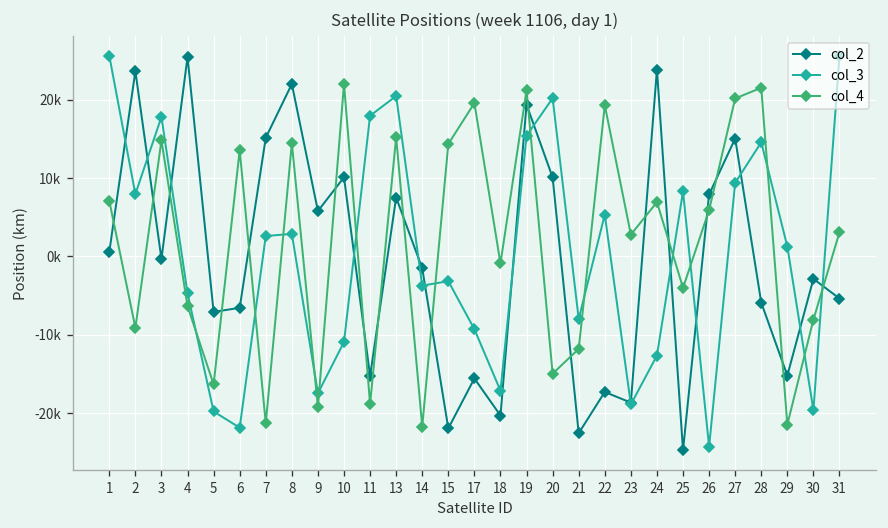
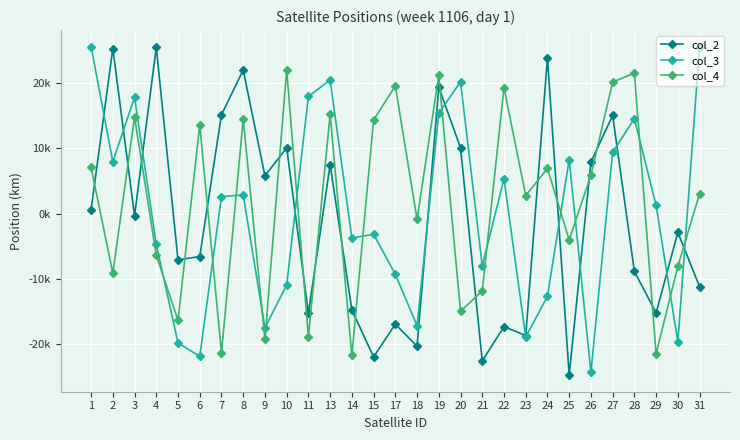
col_2, 2: 24000 -> 25000
col_2, 14: -2000 -> -15000
col_2, 17: -16000 -> -17000
col_2, 28: -6000 -> -9000
col_2, 31: -5000 -> -11000
